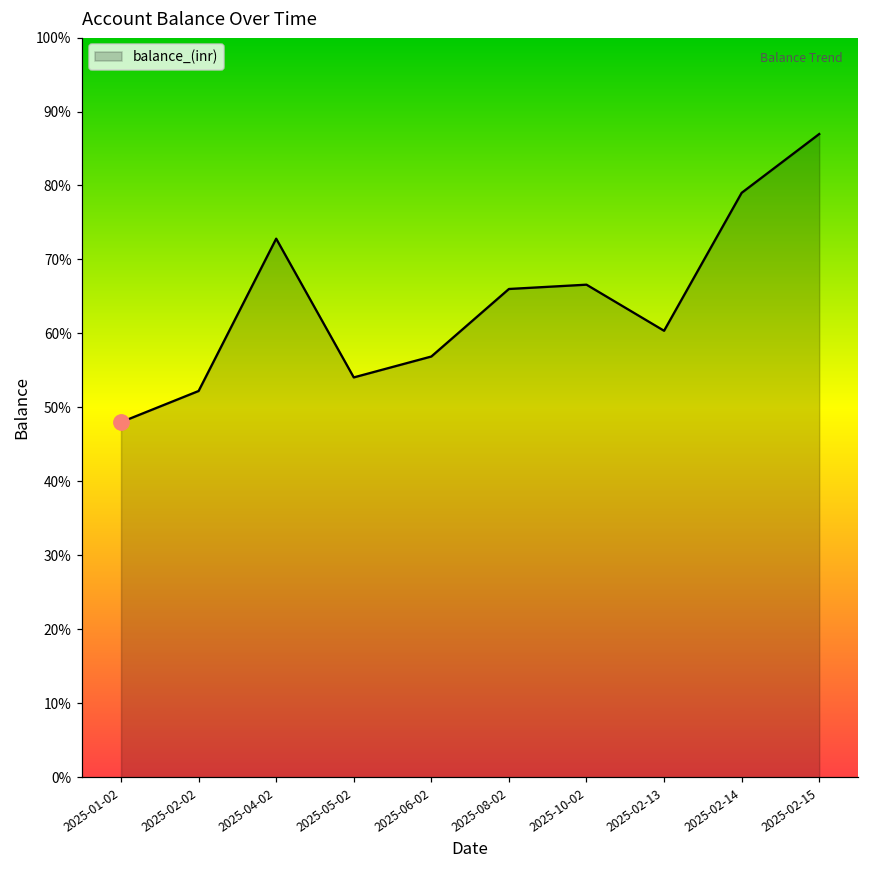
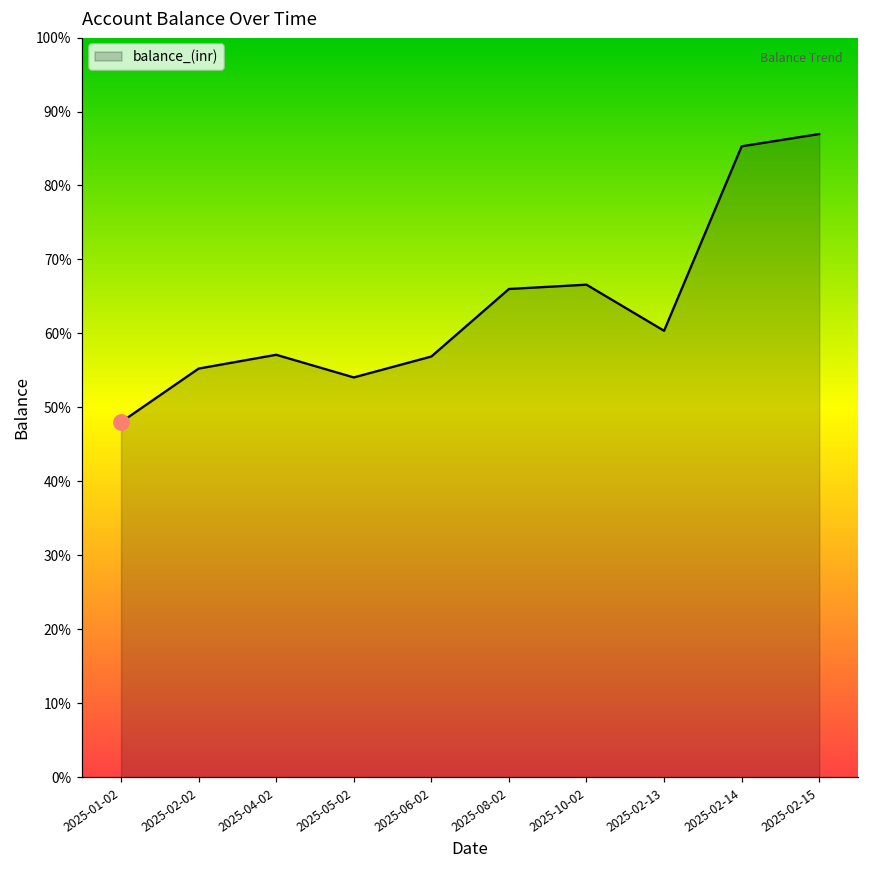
balance_(inr), 2025-02-02: 52% -> 55%
balance_(inr), 2025-04-02: 73% -> 57%
balance_(inr), 2025-02-14: 79% -> 85%
